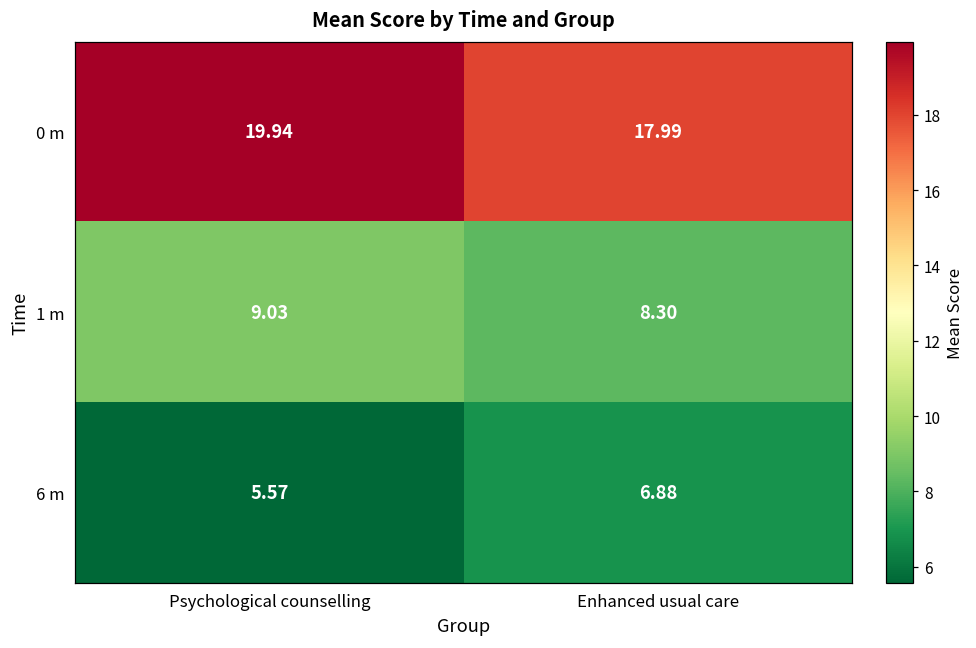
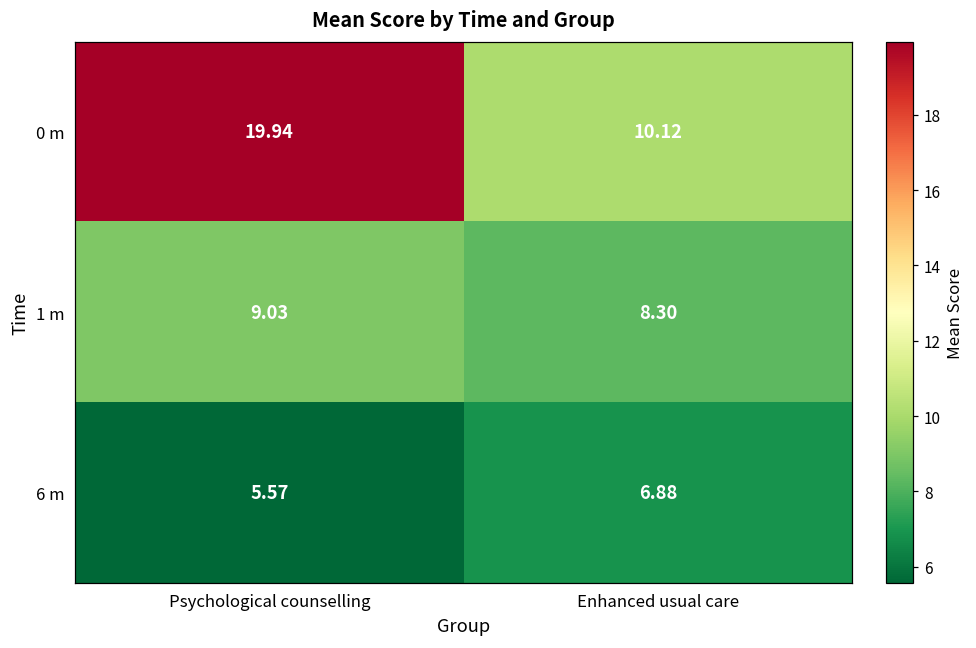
0 m, Enhanced usual care: 17.99 -> 10.12
